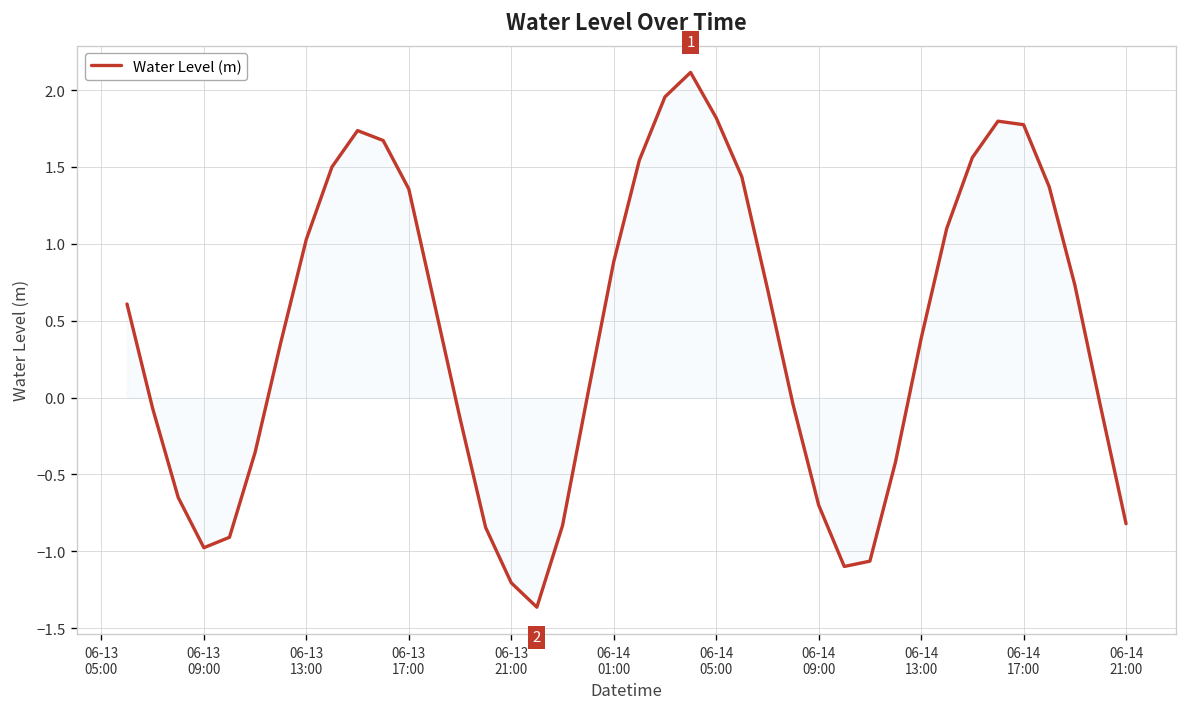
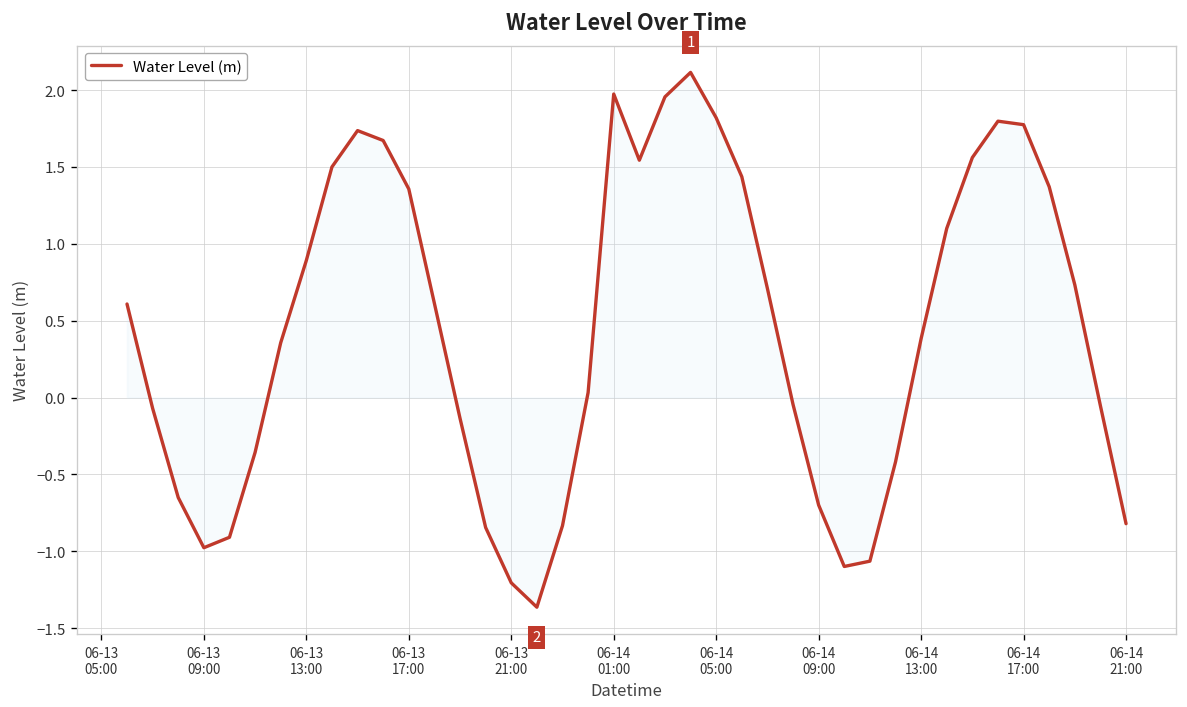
Water Level (m), 06-13 13:00: 1.03 -> 0.89
Water Level (m), 06-14 01:00: 0.88 -> 1.97
